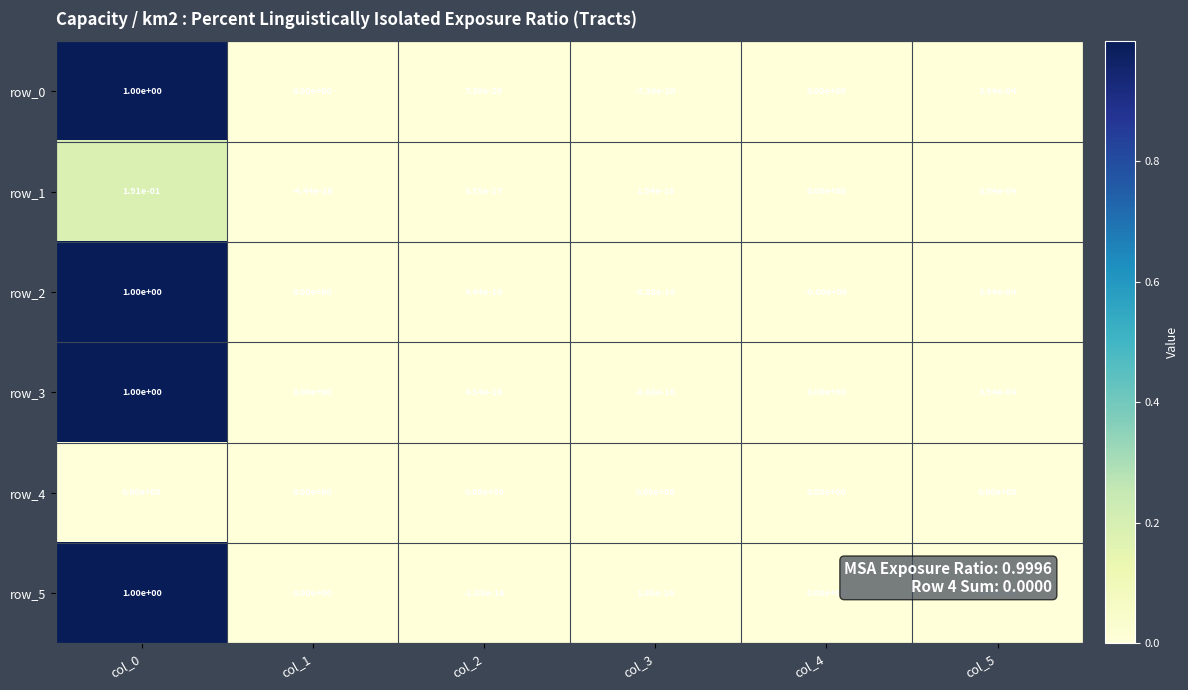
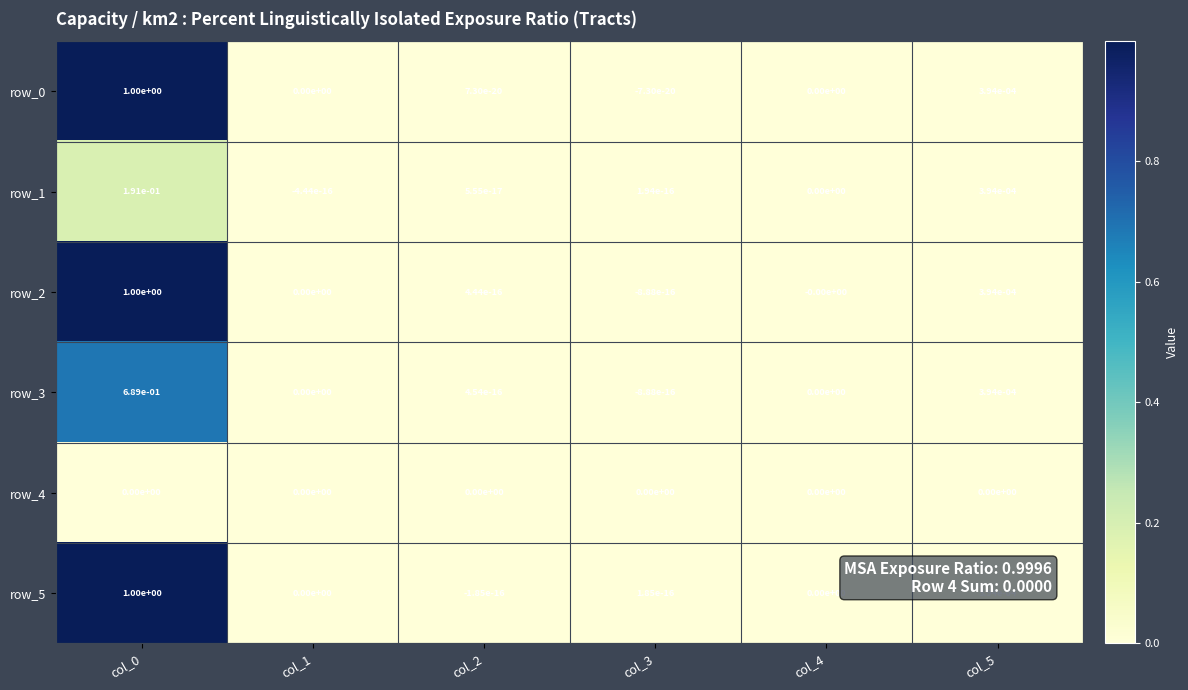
row_3, col_0: 1.00e+00 -> 6.89e-01
